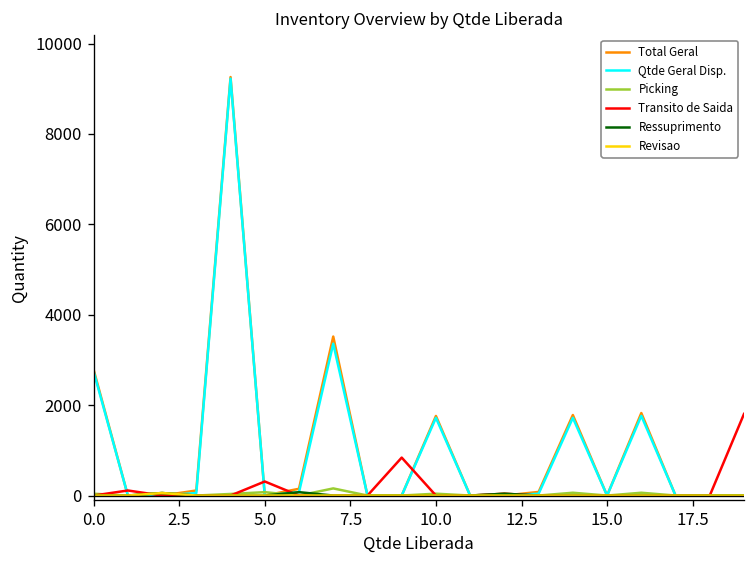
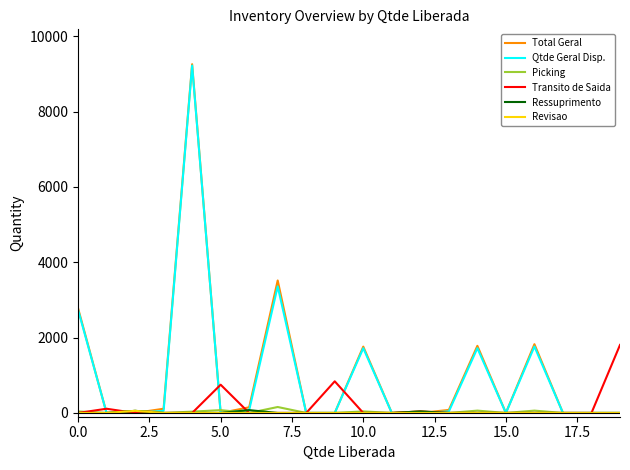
Transito de Saida, 5.0: 300 -> 800
